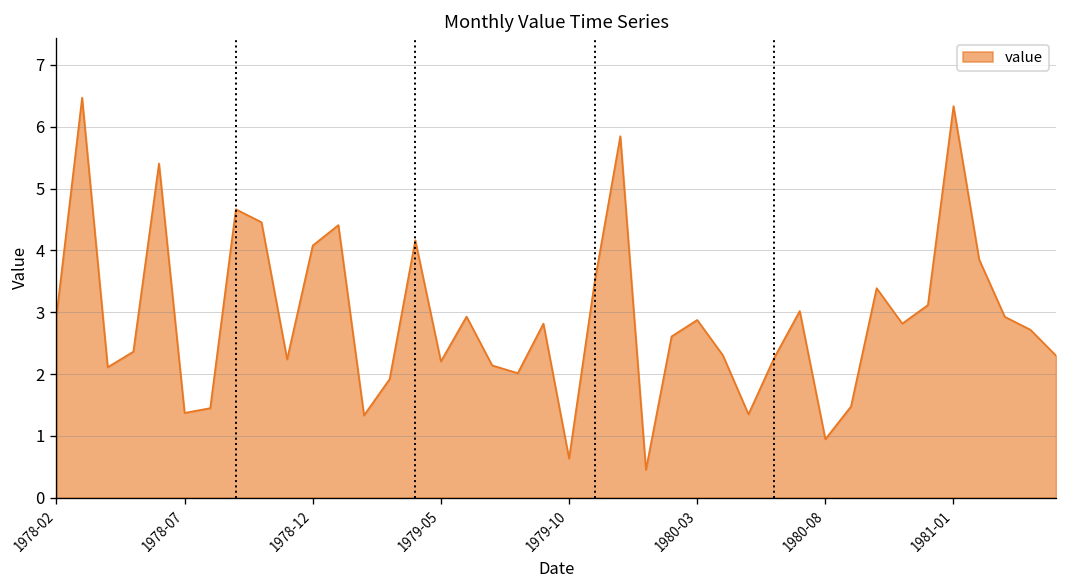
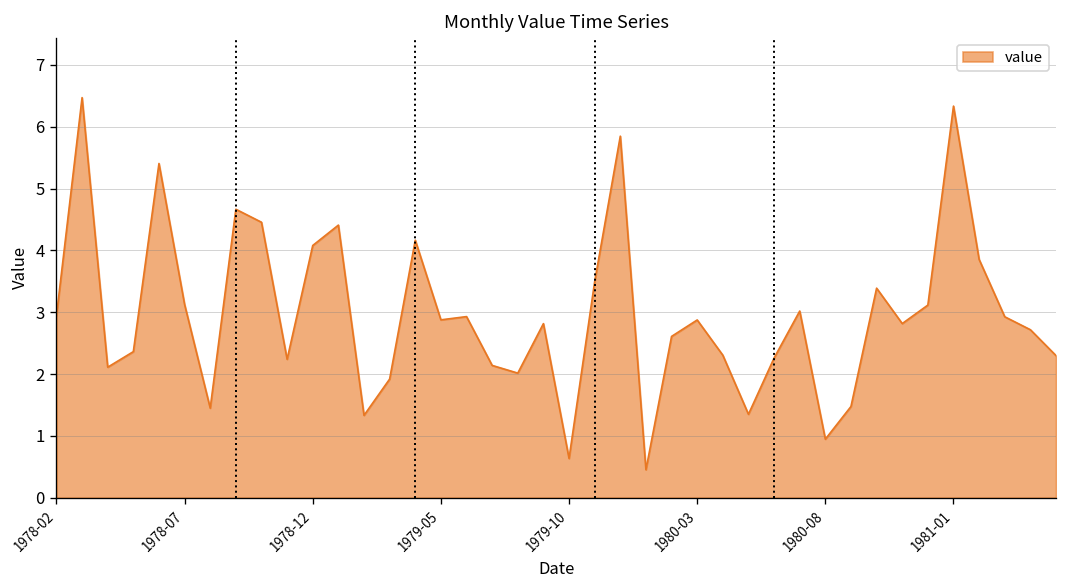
1978-07: 1.4 -> 3.1
1979-05: 2.2 -> 2.9
